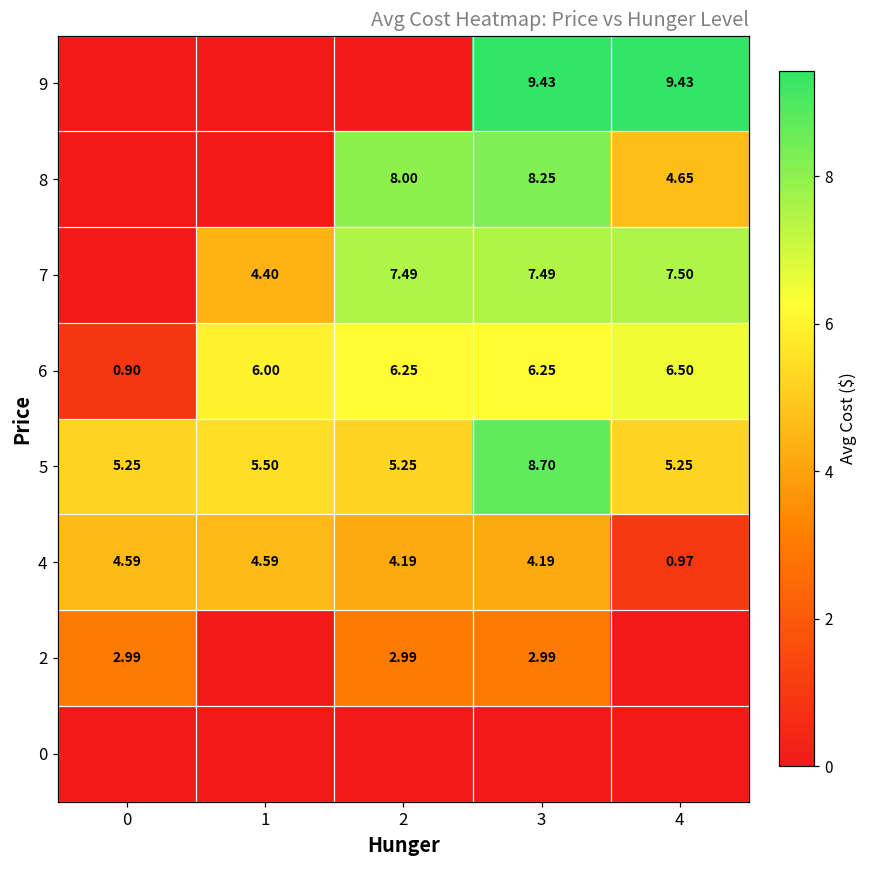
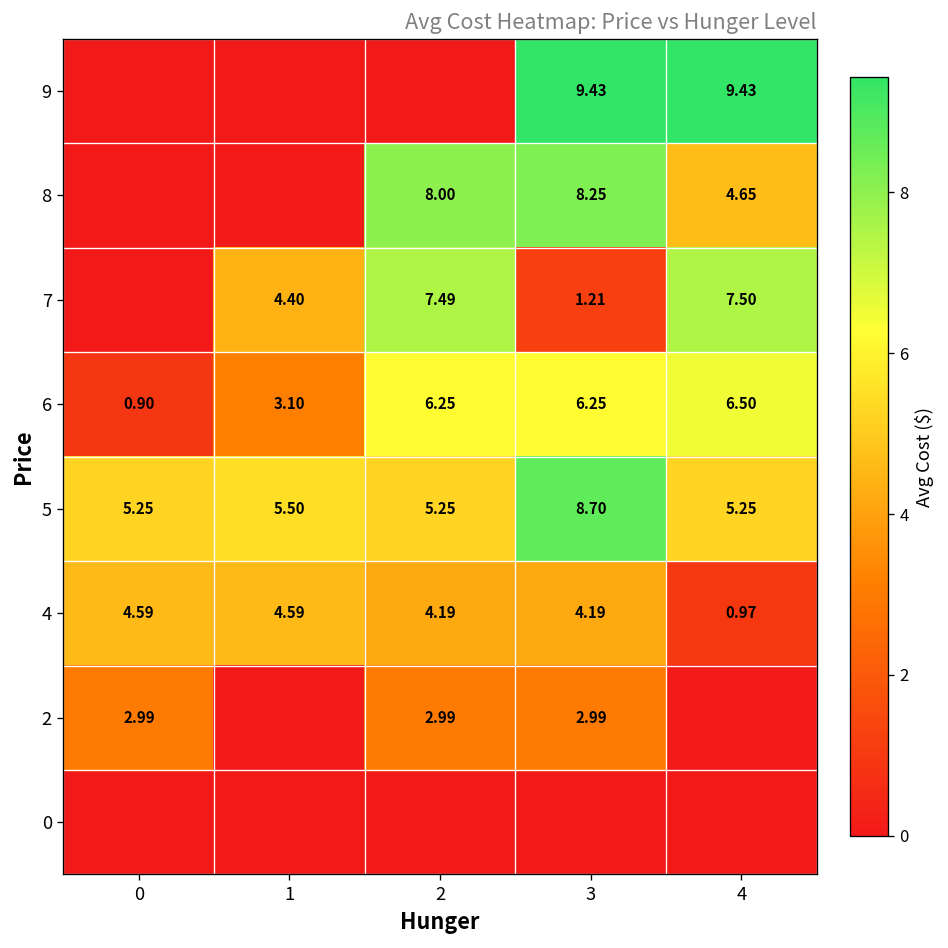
7, 3: 7.49 -> 1.21
6, 1: 6.00 -> 3.10
